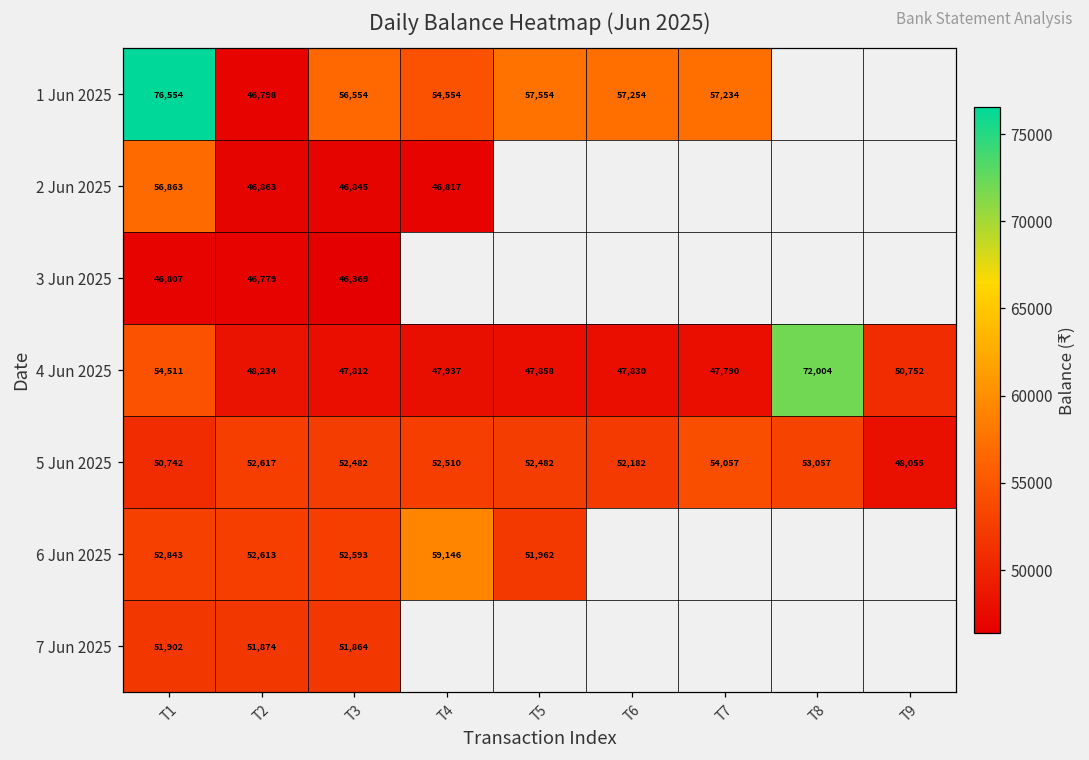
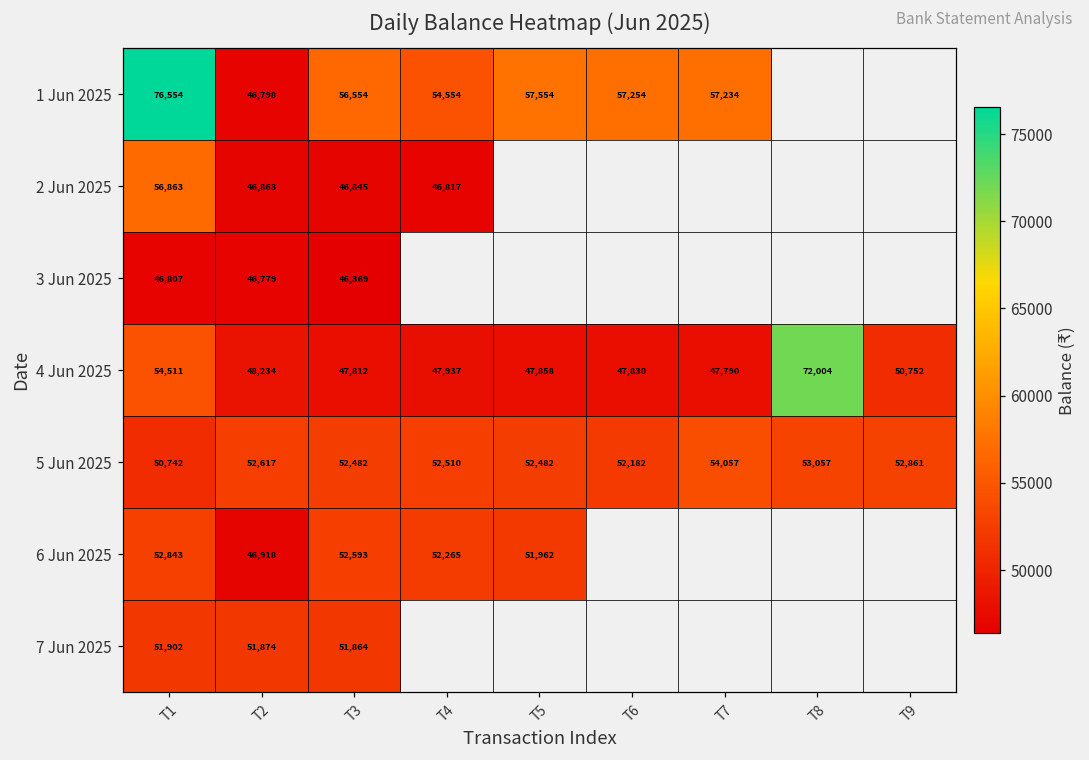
5 Jun 2025, T9: 48,055 -> 52,861
6 Jun 2025, T2: 52,613 -> 46,918
6 Jun 2025, T4: 59,146 -> 52,265
